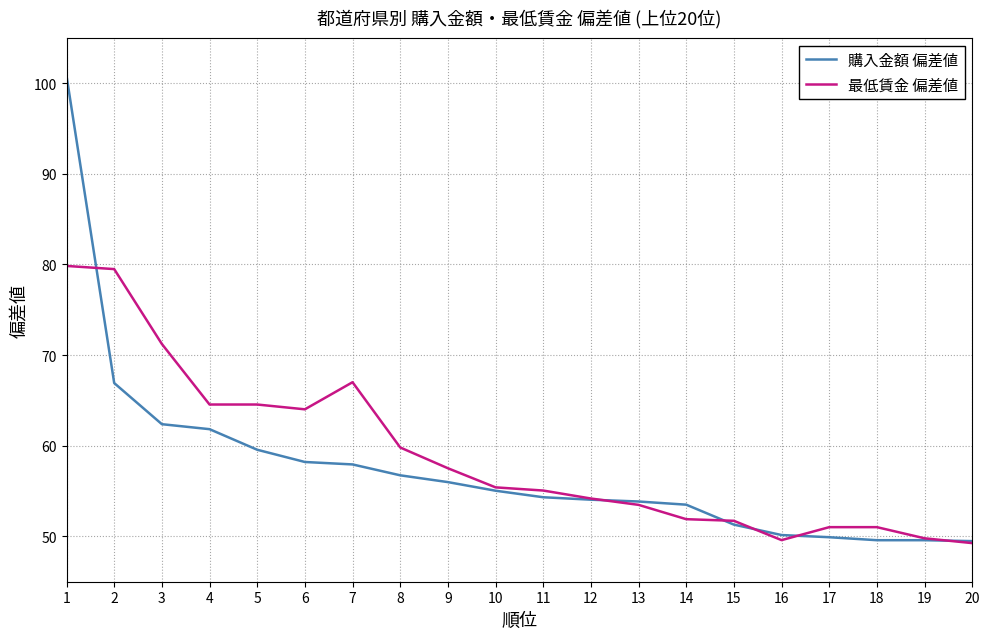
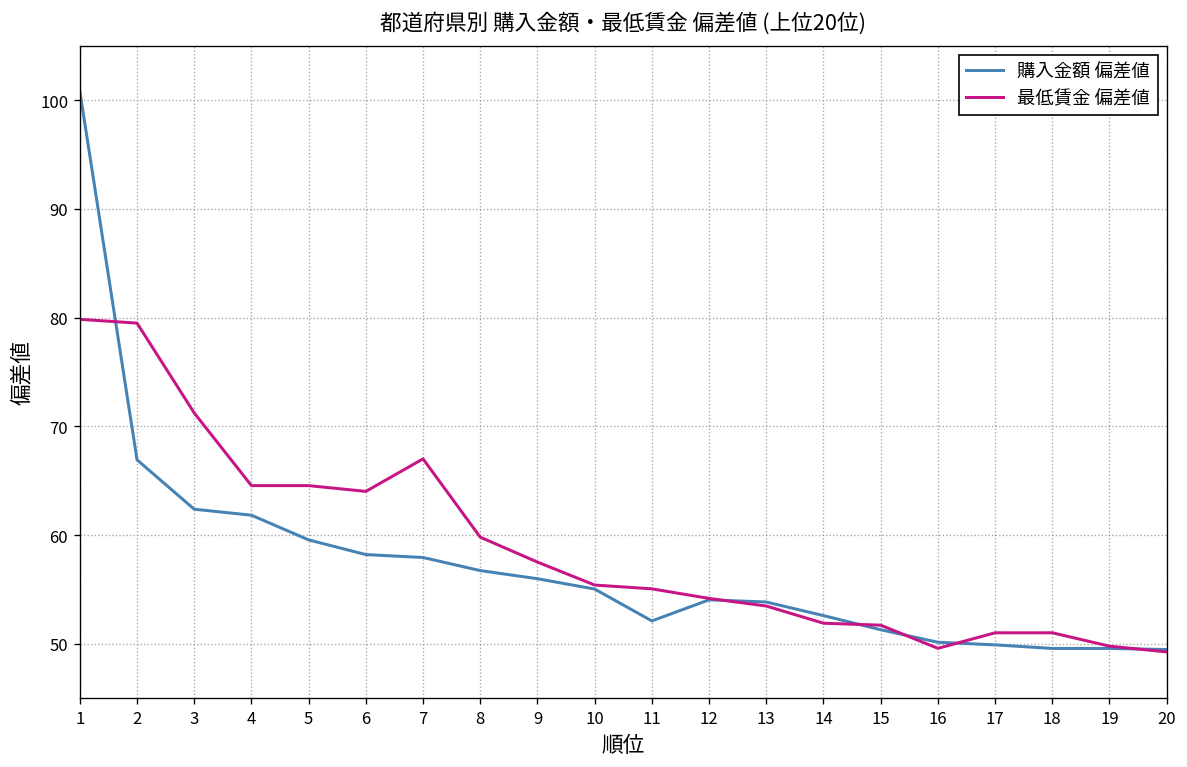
購入金額 偏差値, 11: 54 -> 52
購入金額 偏差値, 14: 54 -> 53
